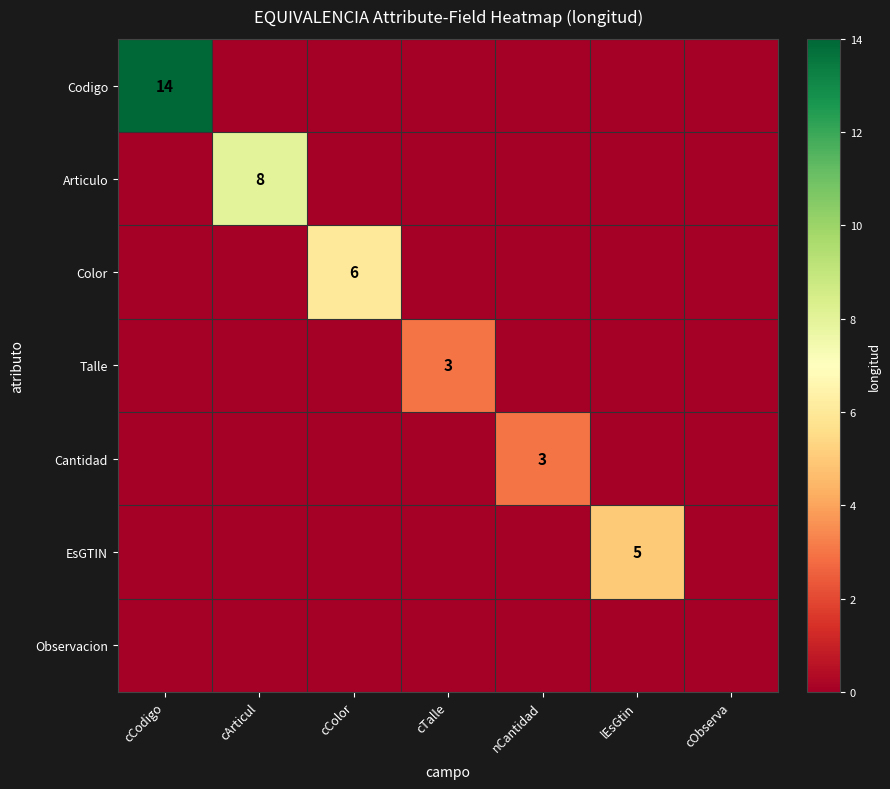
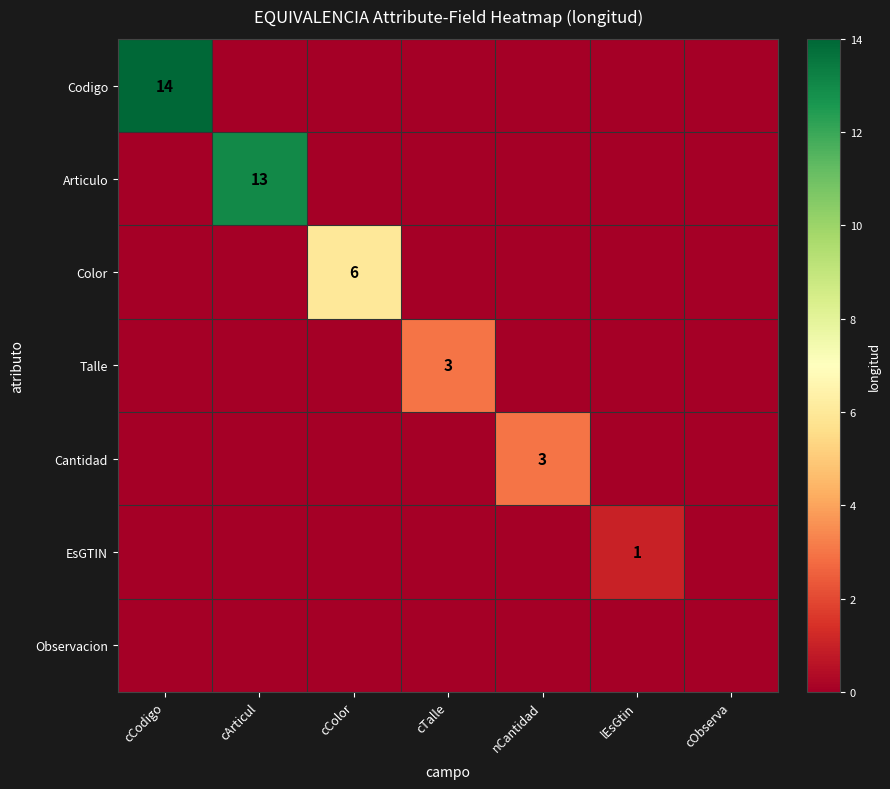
Articulo, cArticul: 8 -> 13
EsGTIN, lEsGtin: 5 -> 1
